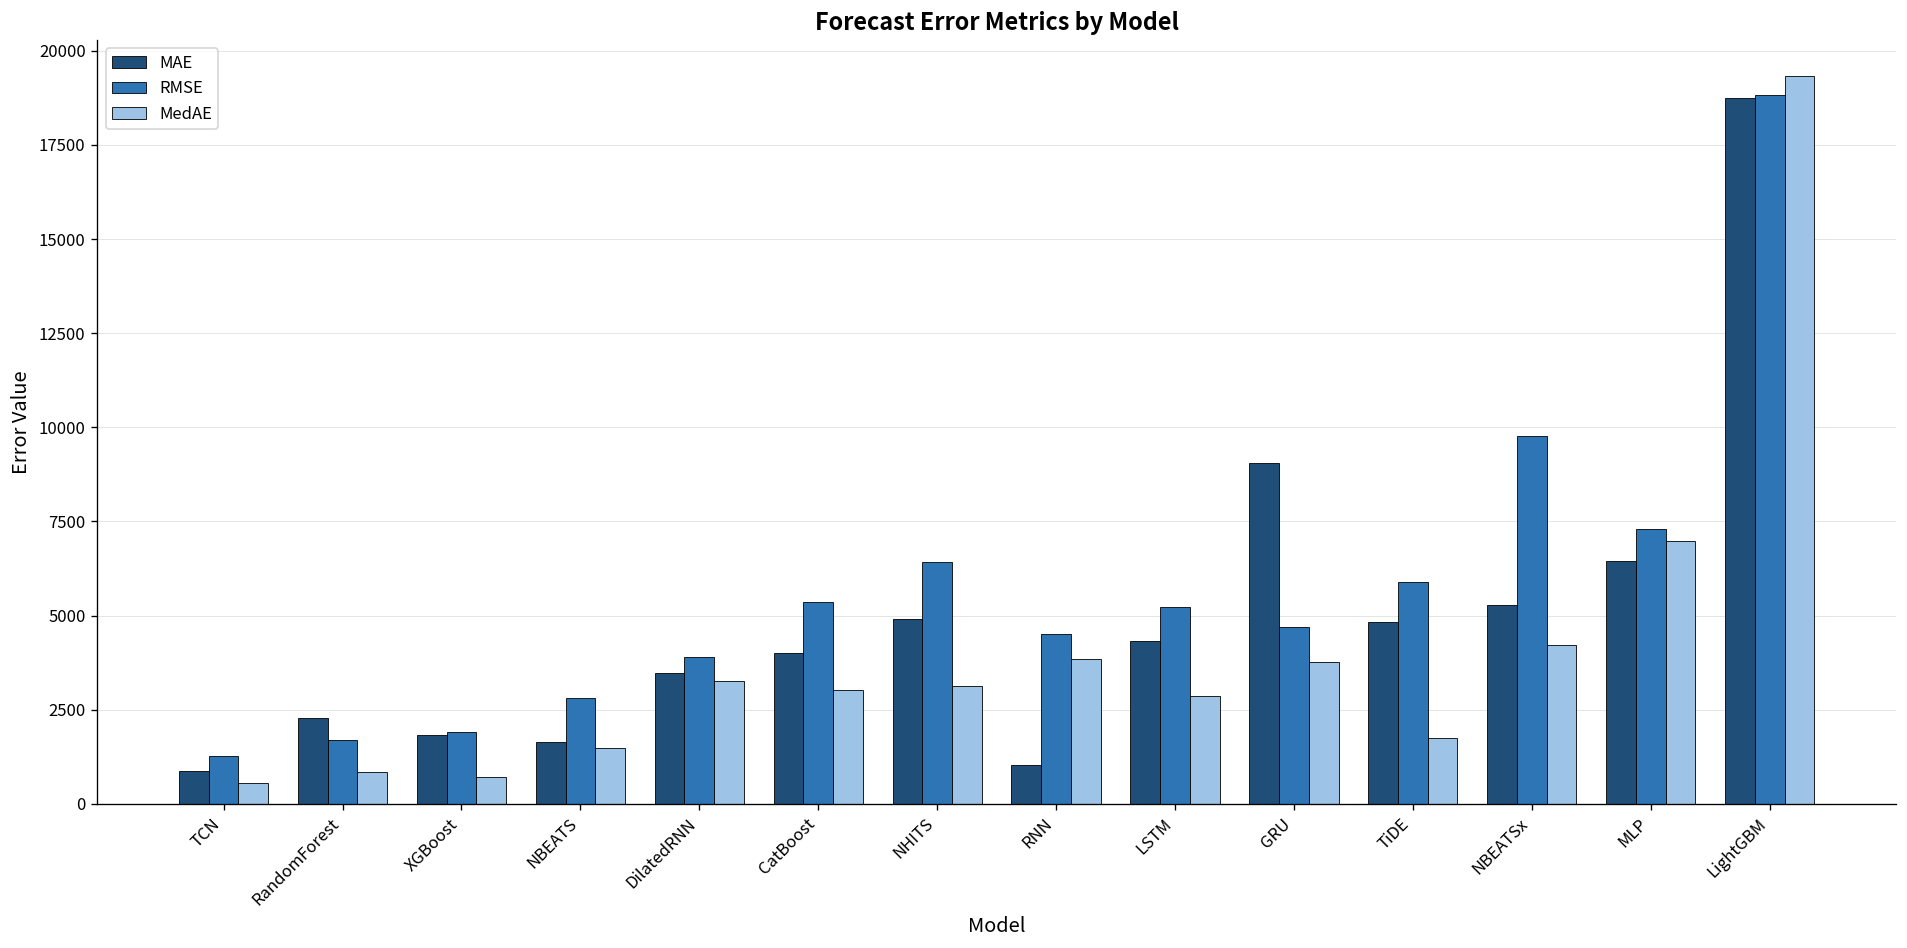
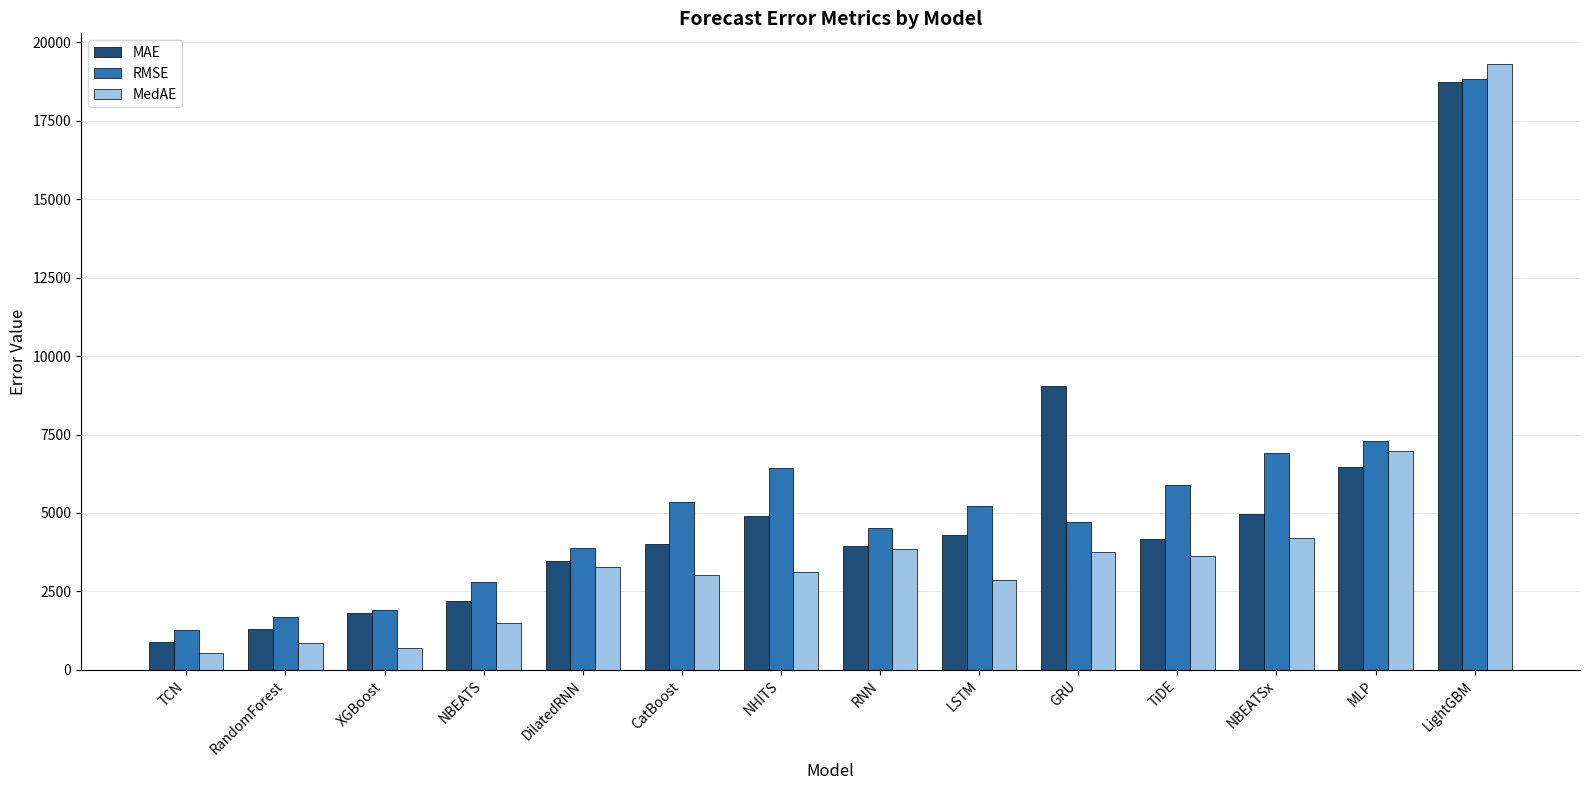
MAE, RandomForest: 2300 -> 1300
MAE, NBEATS: 1700 -> 2200
MAE, RNN: 1000 -> 3900
MAE, TiDE: 4800 -> 4200
MedAE, TiDE: 1700 -> 3600
MAE, NBEATSx: 5300 -> 5000
RMSE, NBEATSx: 9800 -> 6900
